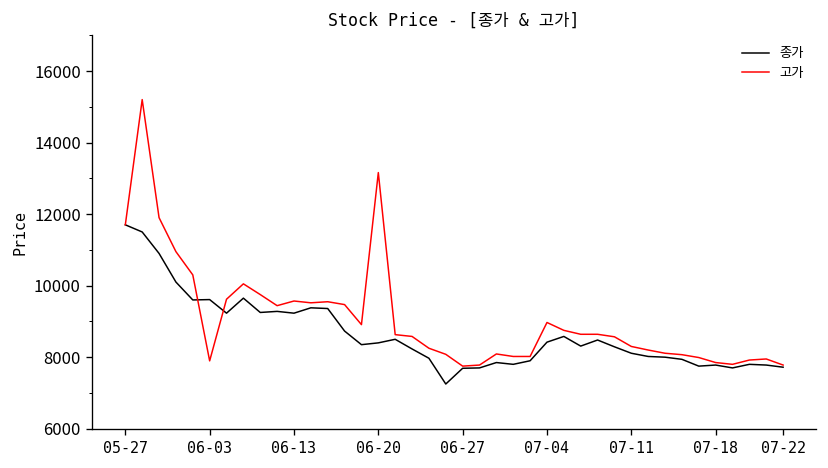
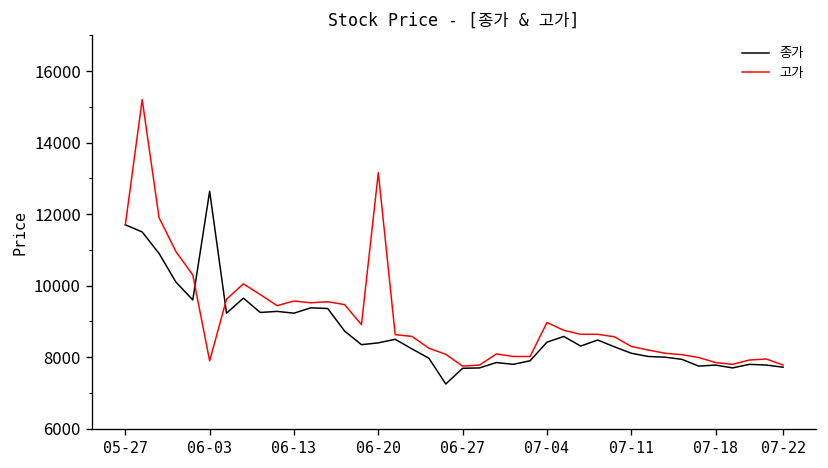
종가, 06-03: 9600 -> 12600
